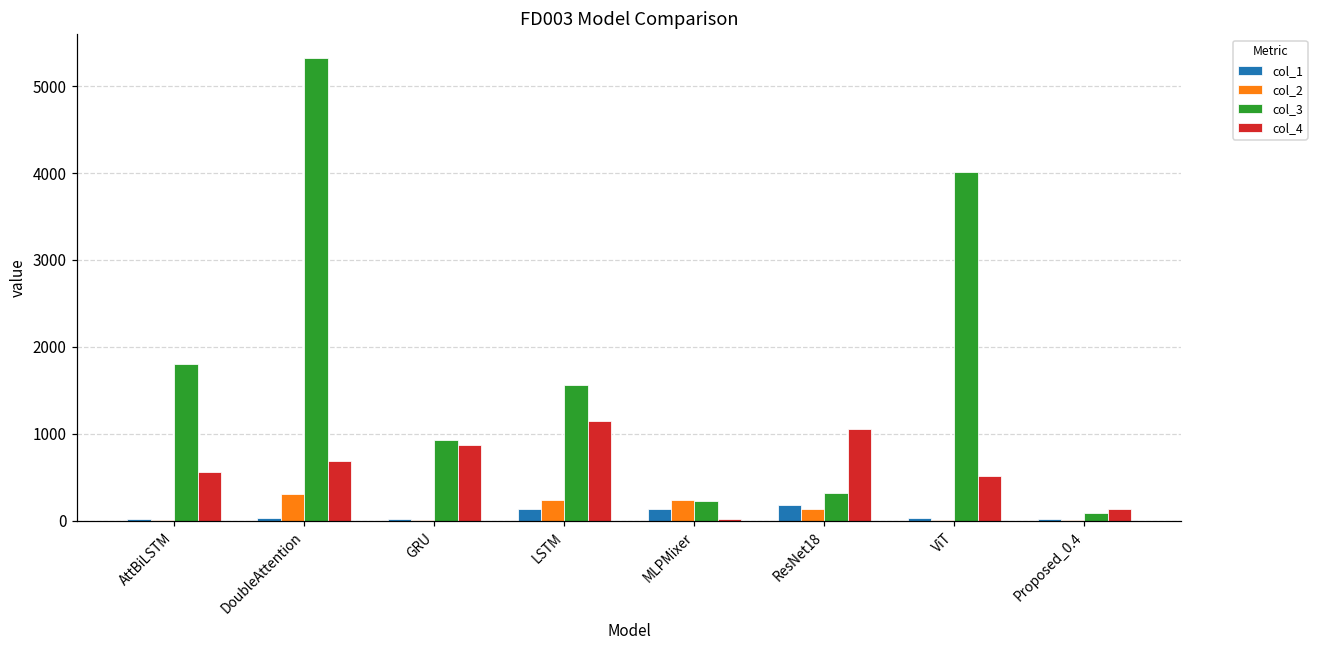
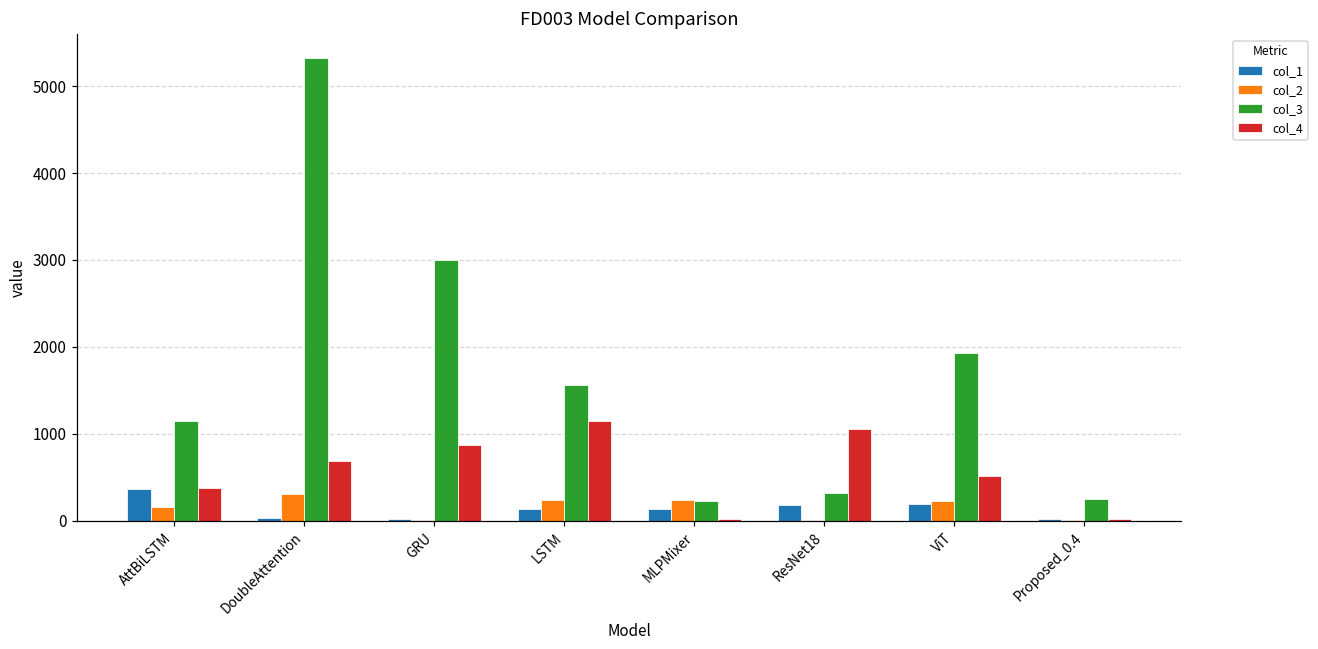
col_1, AttBiLSTM: 0 -> 400
col_2, AttBiLSTM: 0 -> 200
col_3, AttBiLSTM: 1800 -> 1100
col_4, AttBiLSTM: 600 -> 400
col_3, GRU: 900 -> 3000
col_2, ResNet18: 100 -> 0
col_1, ViT: 0 -> 200
col_2, ViT: 0 -> 200
col_3, ViT: 4000 -> 1900
col_3, Proposed_0.4: 100 -> 300
col_4, Proposed_0.4: 100 -> 0
